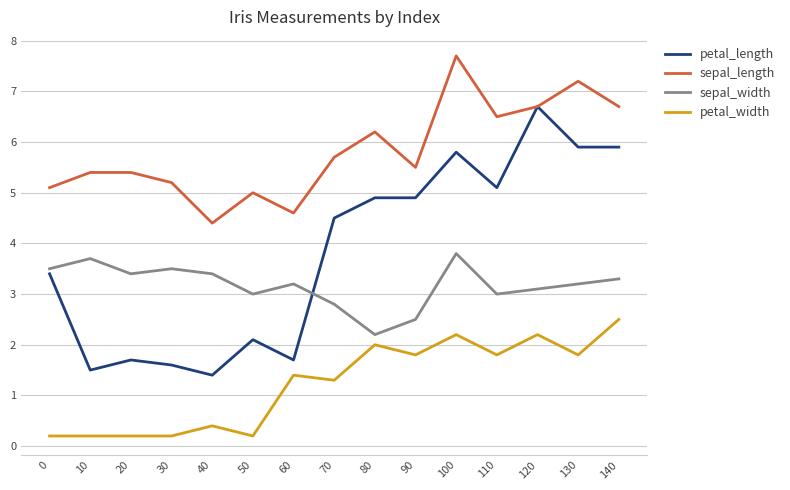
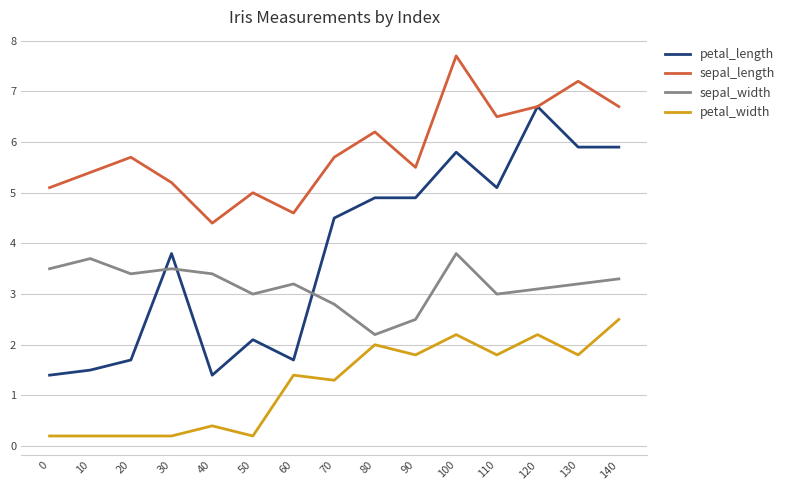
petal_length, 0: 3.4 -> 1.4
sepal_length, 20: 5.4 -> 5.7
petal_length, 30: 1.6 -> 3.8
